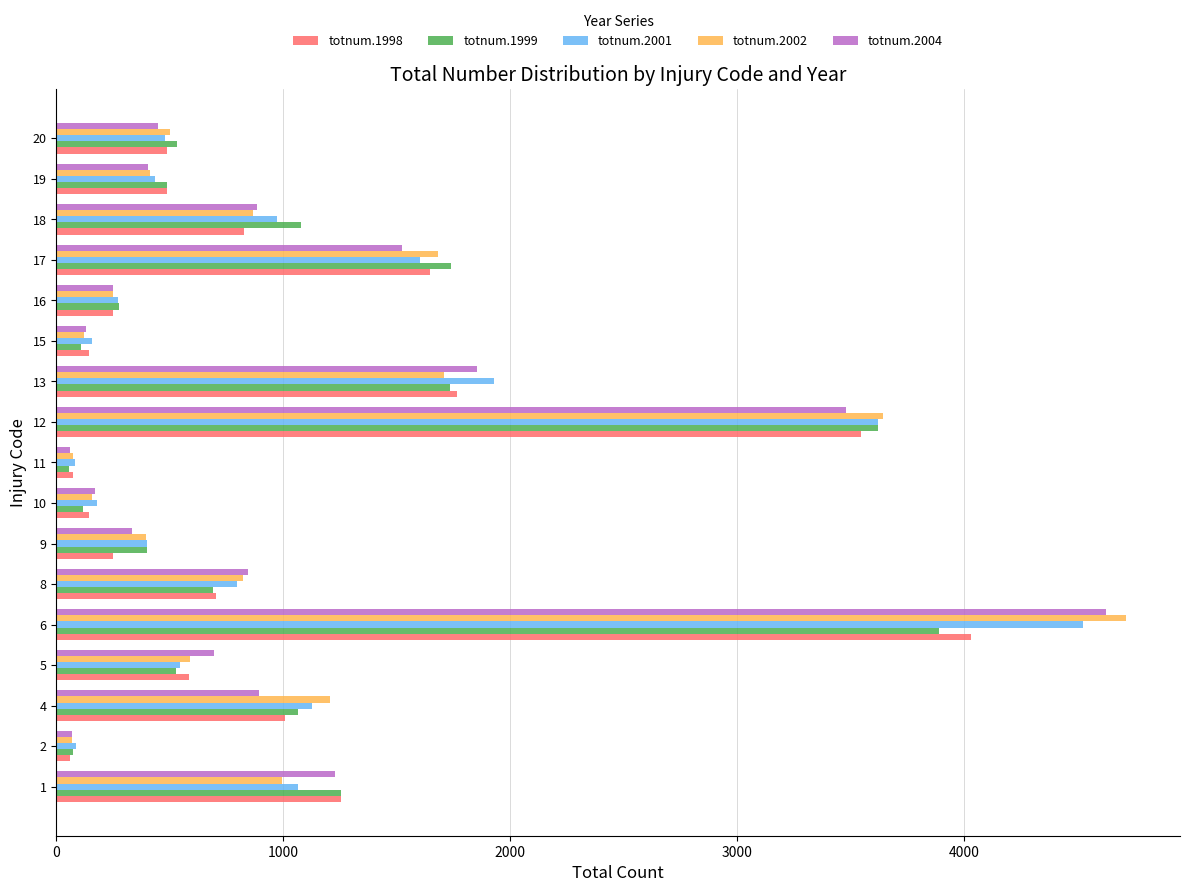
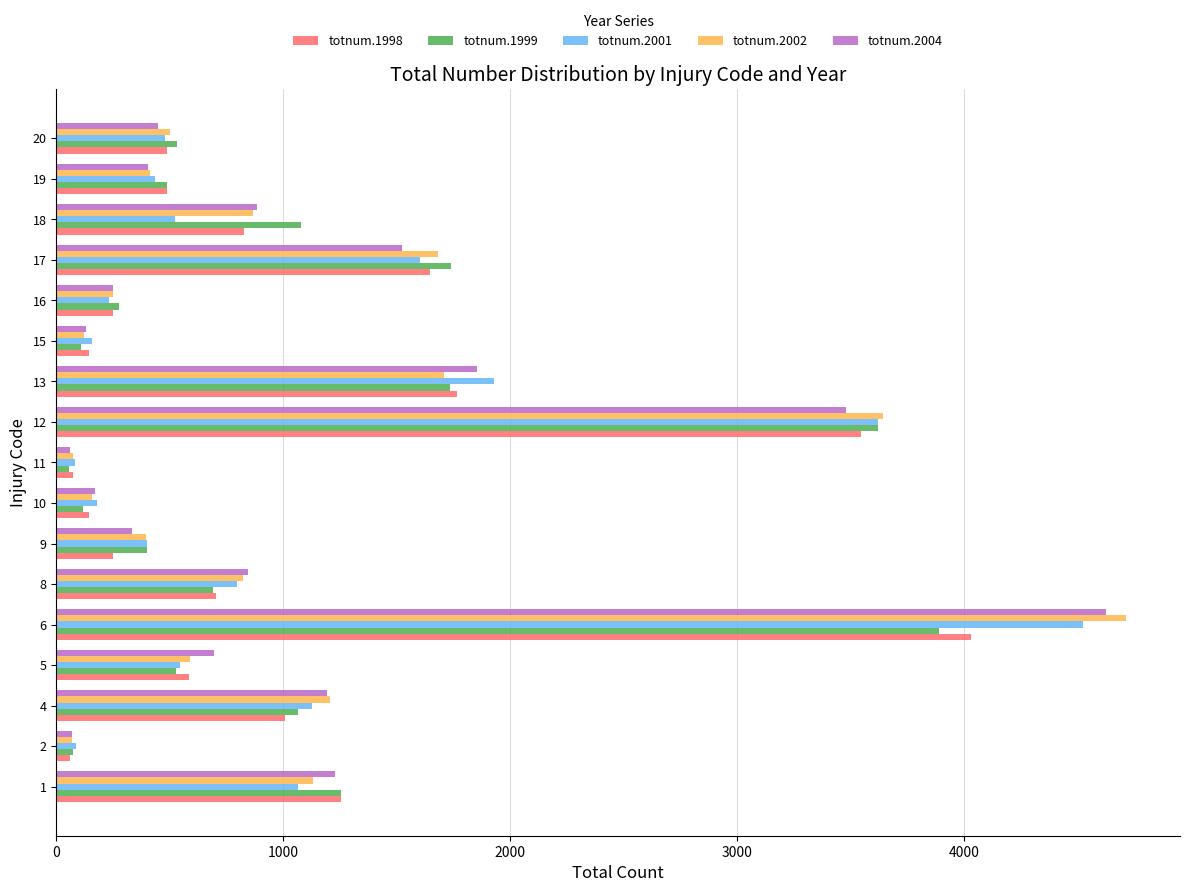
totnum.2001, 18: 970 -> 530
totnum.2001, 16: 270 -> 230
totnum.2004, 4: 890 -> 1190
totnum.2002, 1: 1000 -> 1130
